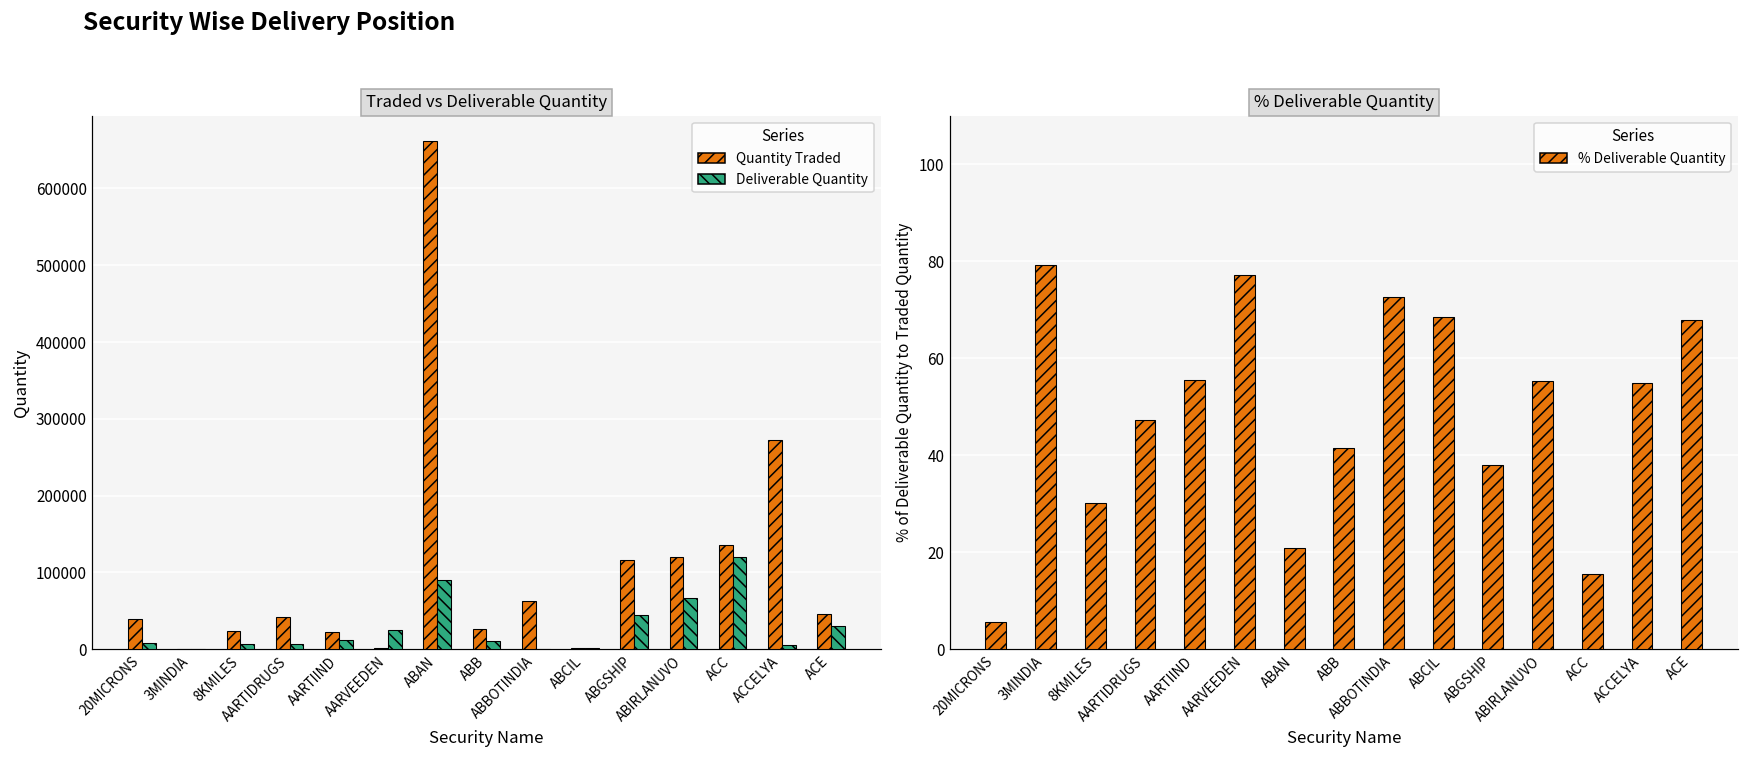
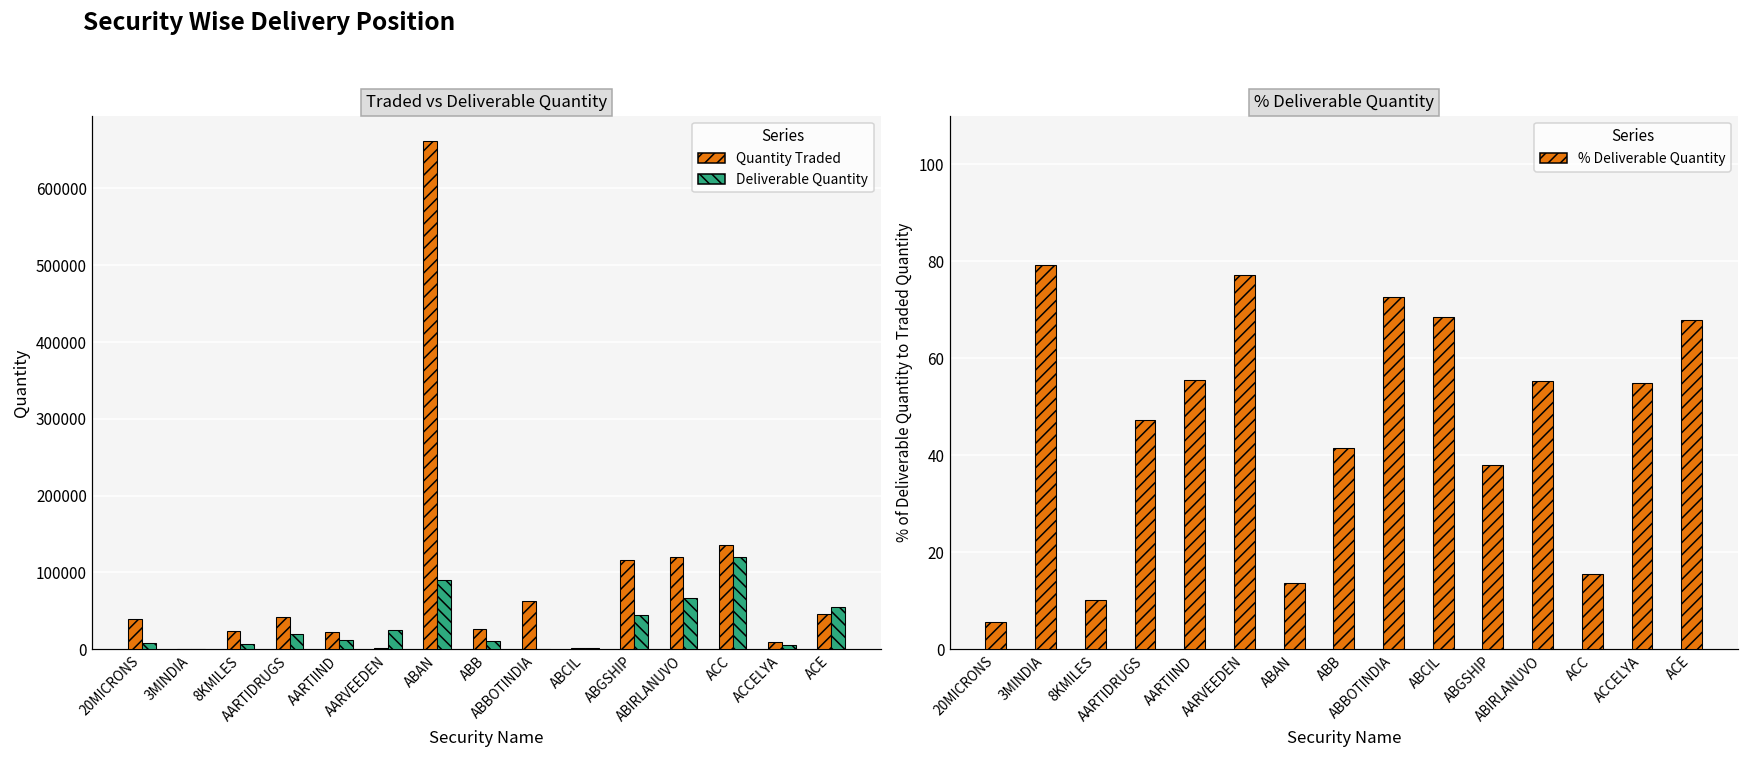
Traded vs Deliverable Quantity, Deliverable Quantity, AARTIDRUGS: 10000 -> 20000
Traded vs Deliverable Quantity, Quantity Traded, ACCELYA: 270000 -> 10000
Traded vs Deliverable Quantity, Deliverable Quantity, ACE: 30000 -> 50000
% Deliverable Quantity, 8KMILES: 30 -> 10
% Deliverable Quantity, ABAN: 21 -> 14
